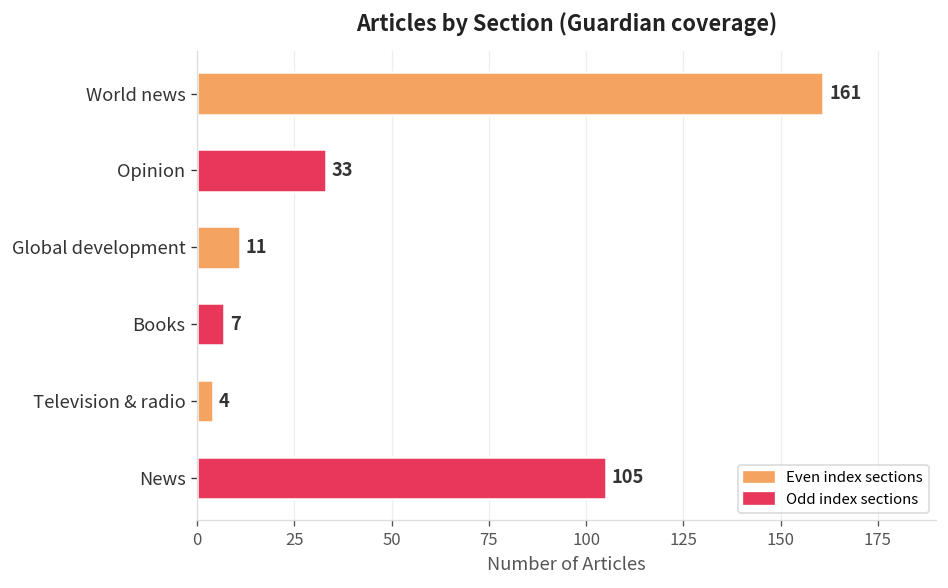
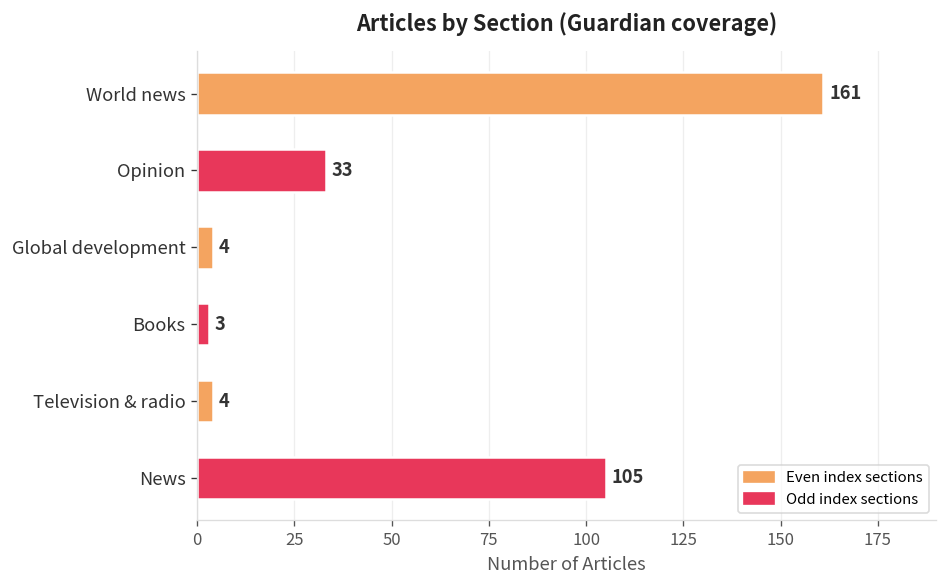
Global development: 11 -> 4
Books: 7 -> 3
